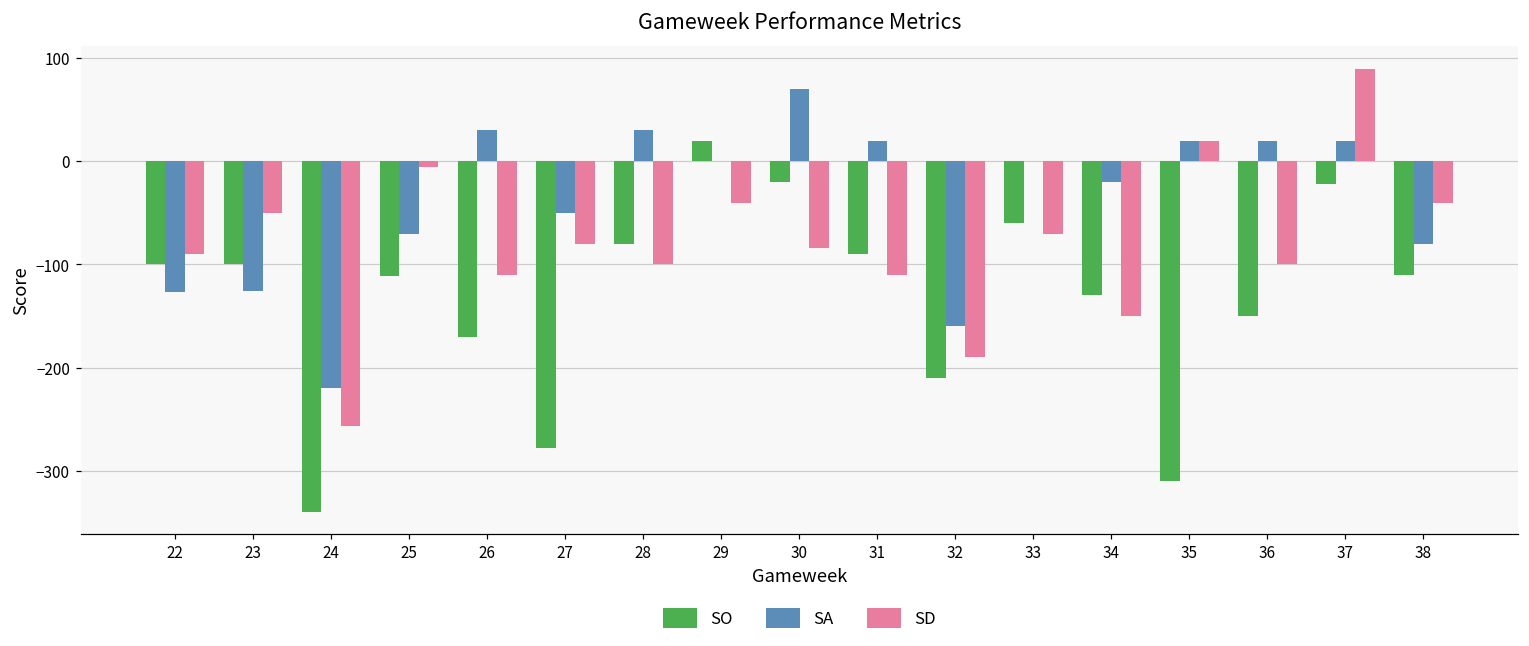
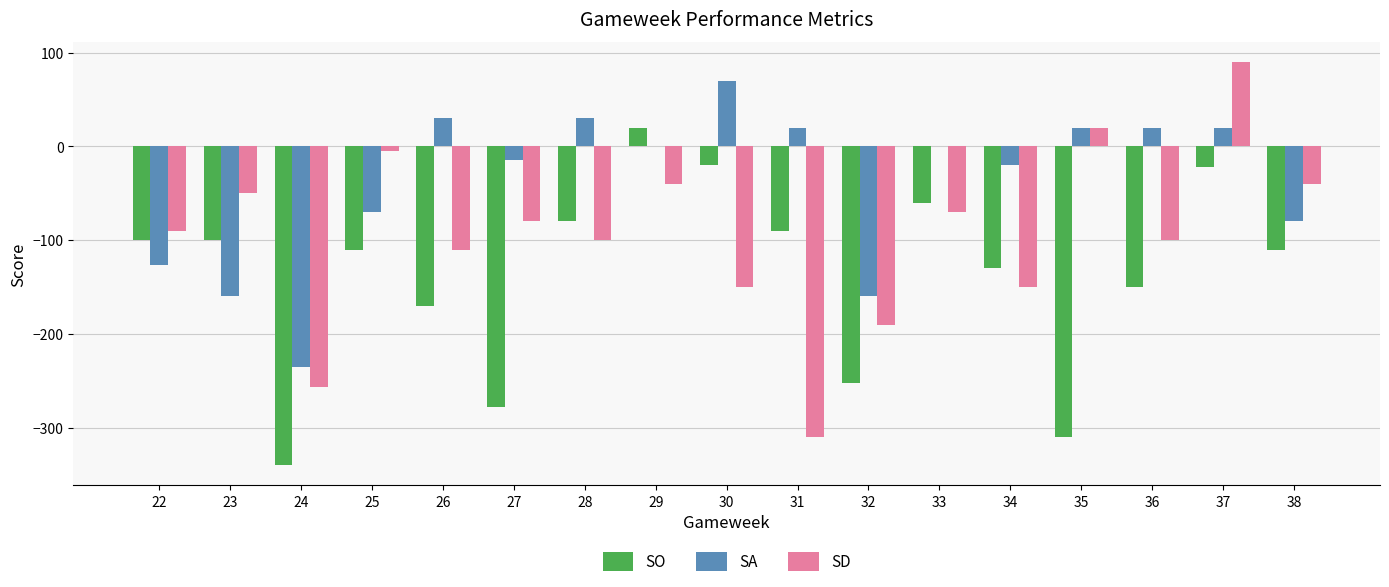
SA, 23: -130 -> -160
SA, 24: -220 -> -240
SA, 27: -50 -> -10
SD, 30: -80 -> -150
SD, 31: -110 -> -310
SO, 32: -210 -> -250
